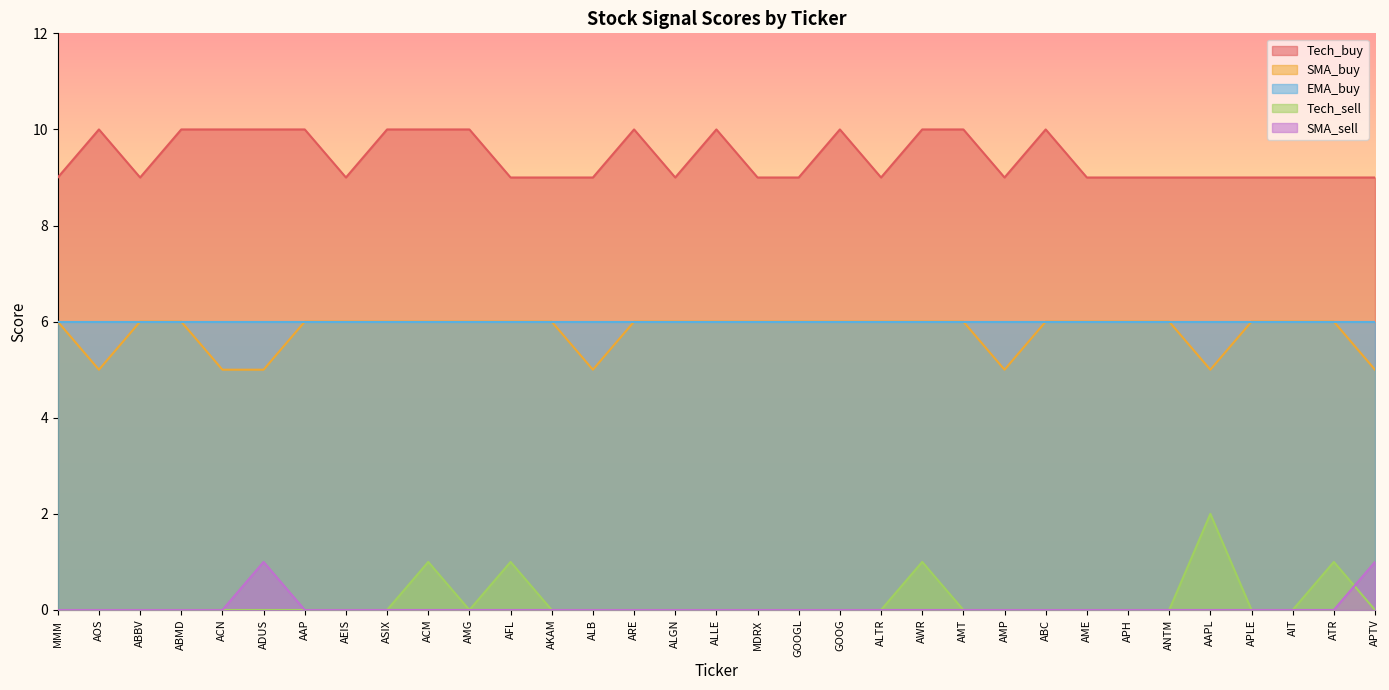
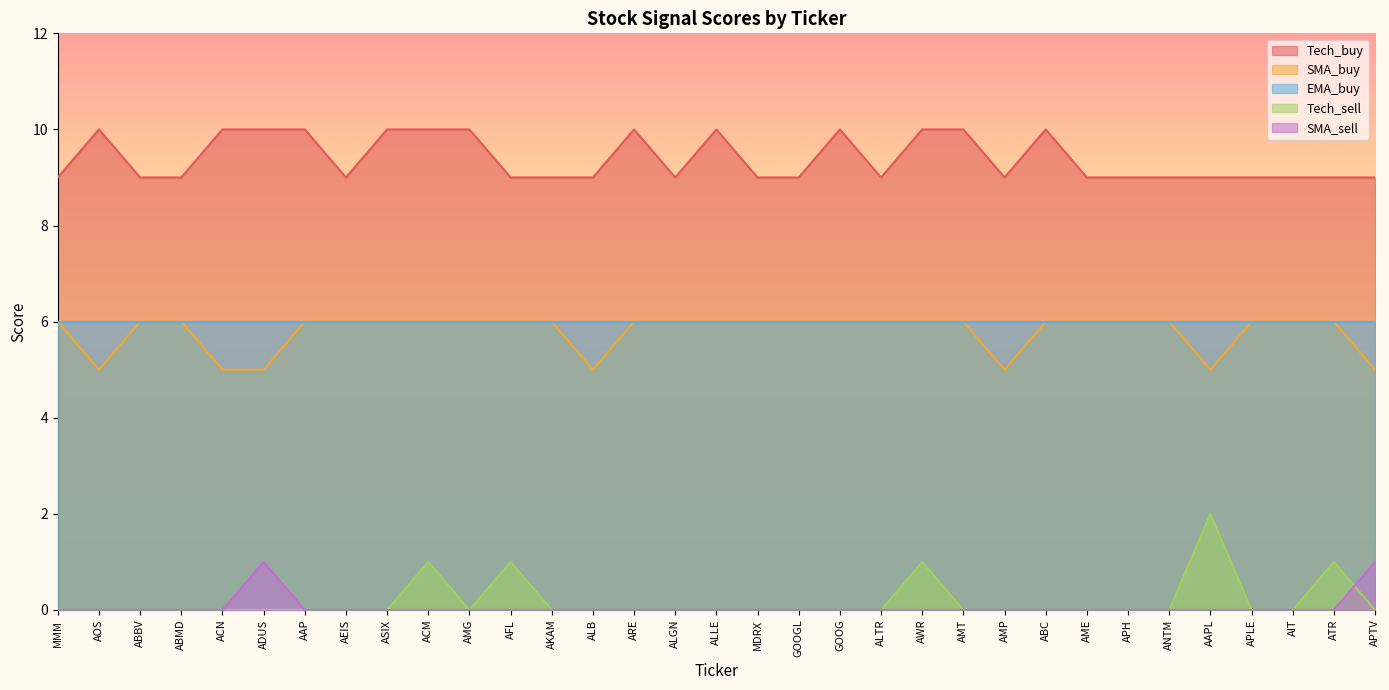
Tech_buy, ABMD: 10 -> 9
